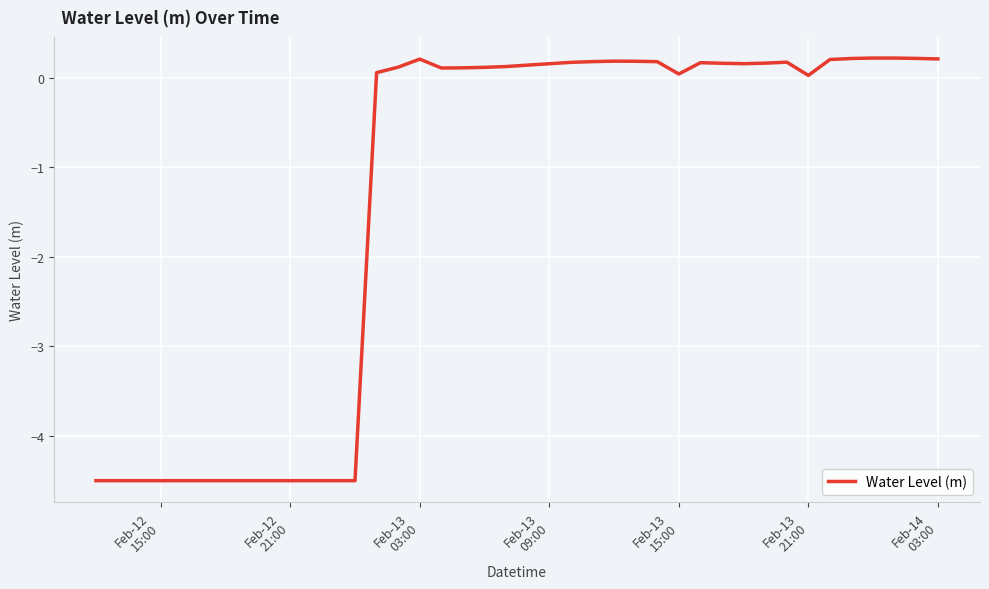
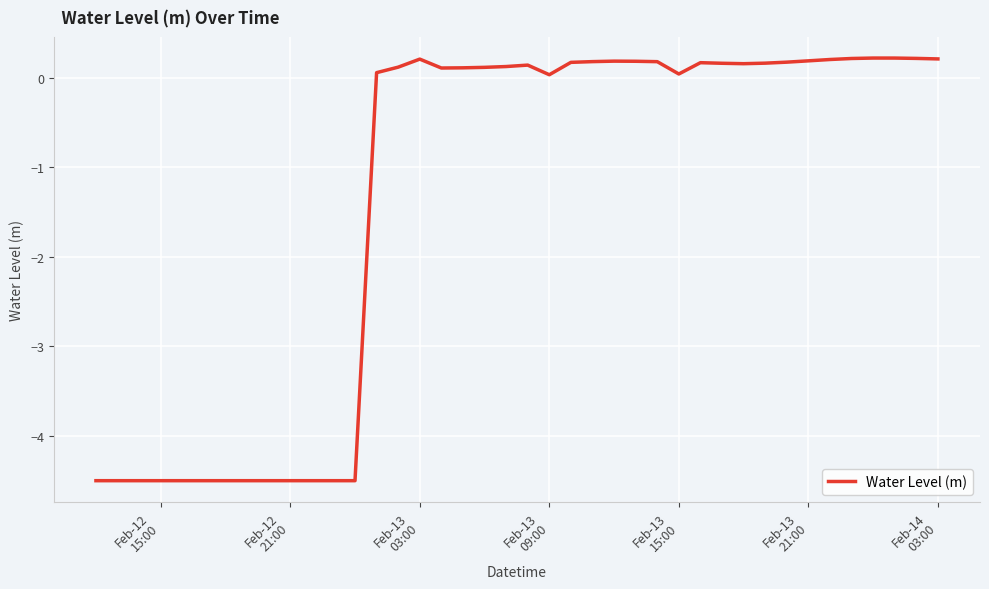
Feb-13 09:00: 0.2 -> 0.0
Feb-13 21:00: 0.0 -> 0.2
